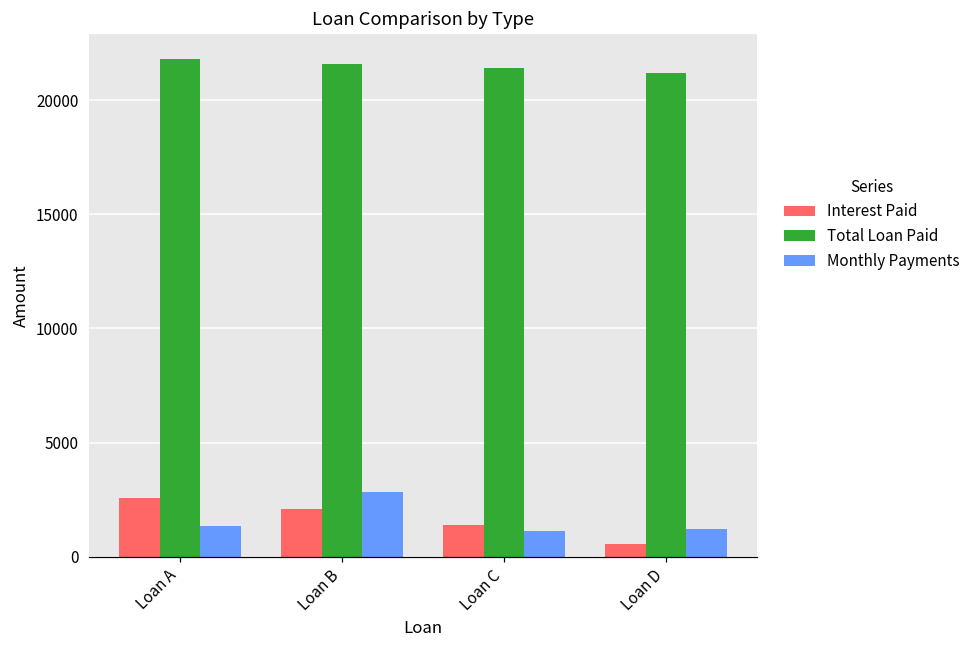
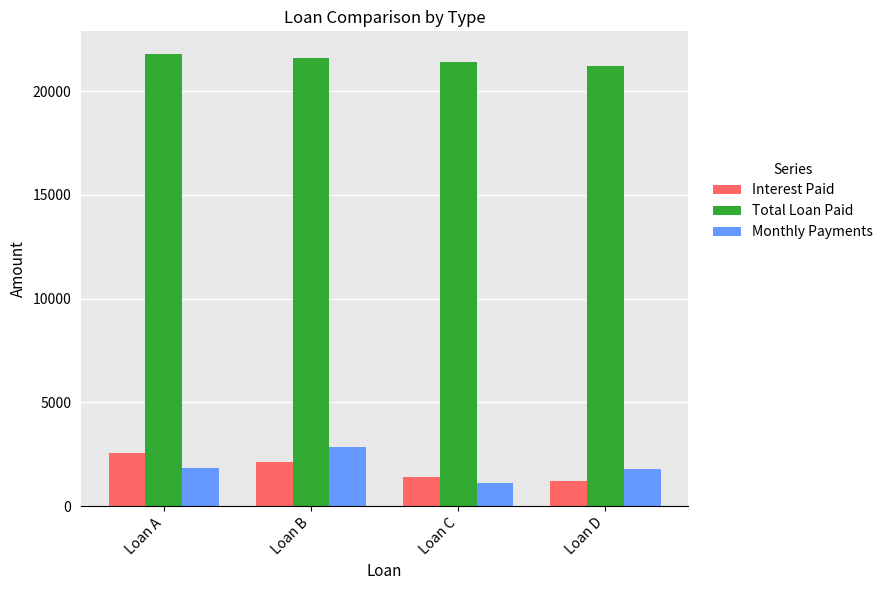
Monthly Payments, Loan A: 1300 -> 1800
Interest Paid, Loan D: 600 -> 1200
Monthly Payments, Loan D: 1200 -> 1800
